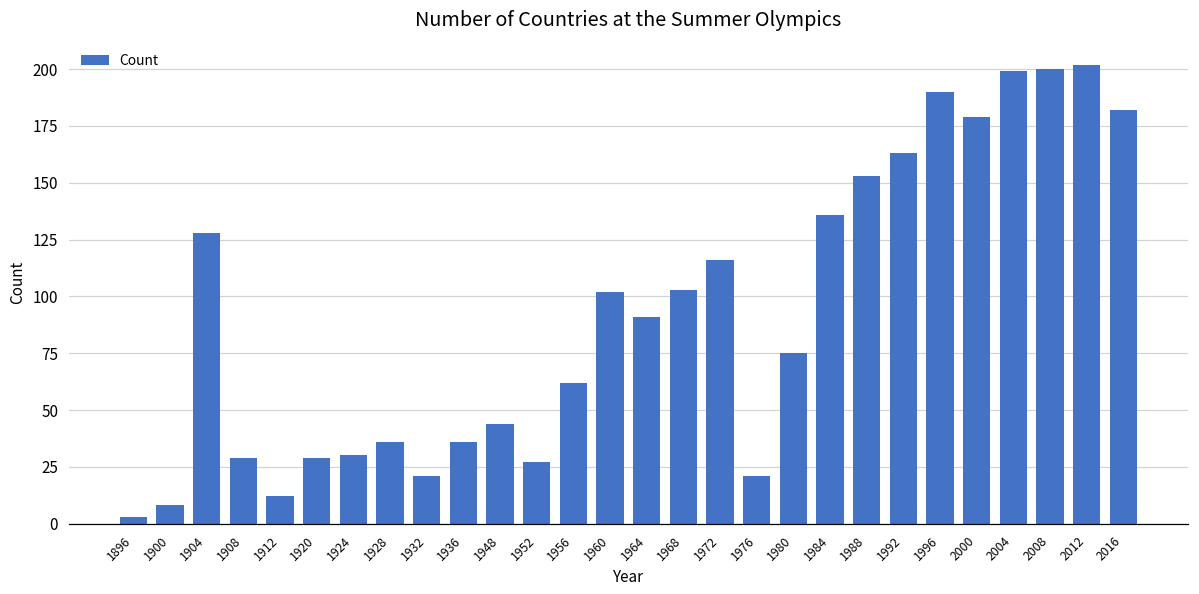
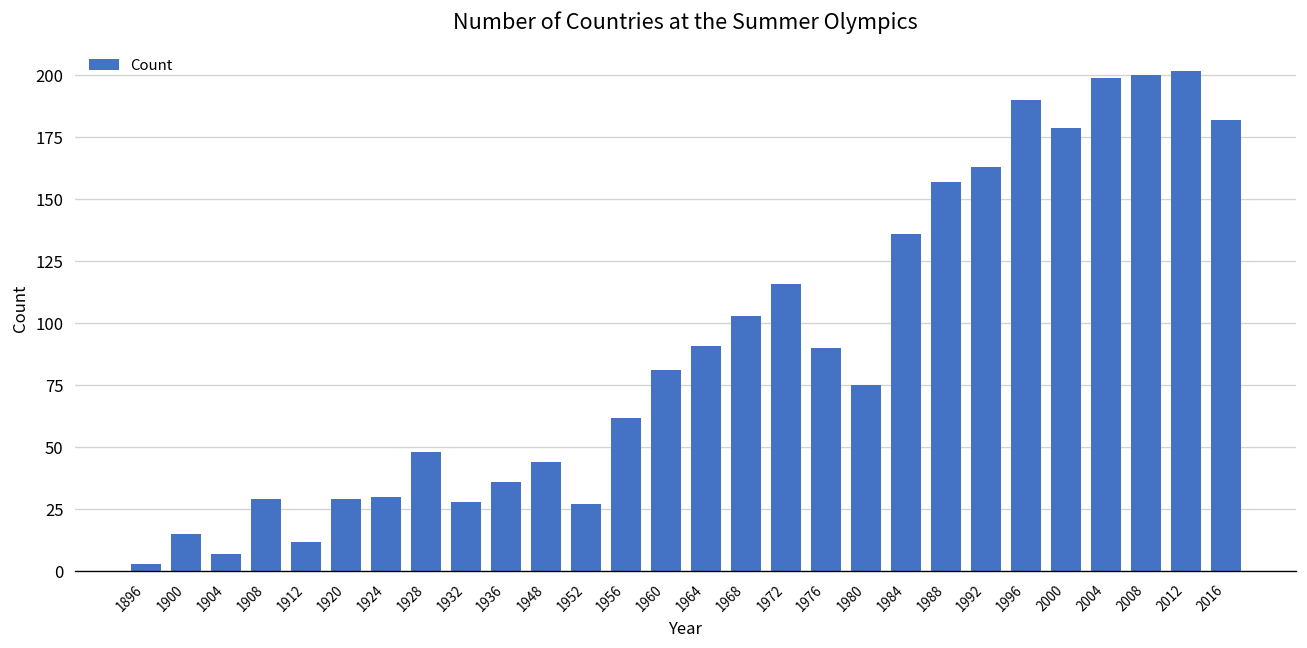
1900: 8 -> 15
1904: 128 -> 7
1928: 36 -> 48
1932: 21 -> 28
1960: 102 -> 81
1976: 21 -> 90
1988: 153 -> 157
